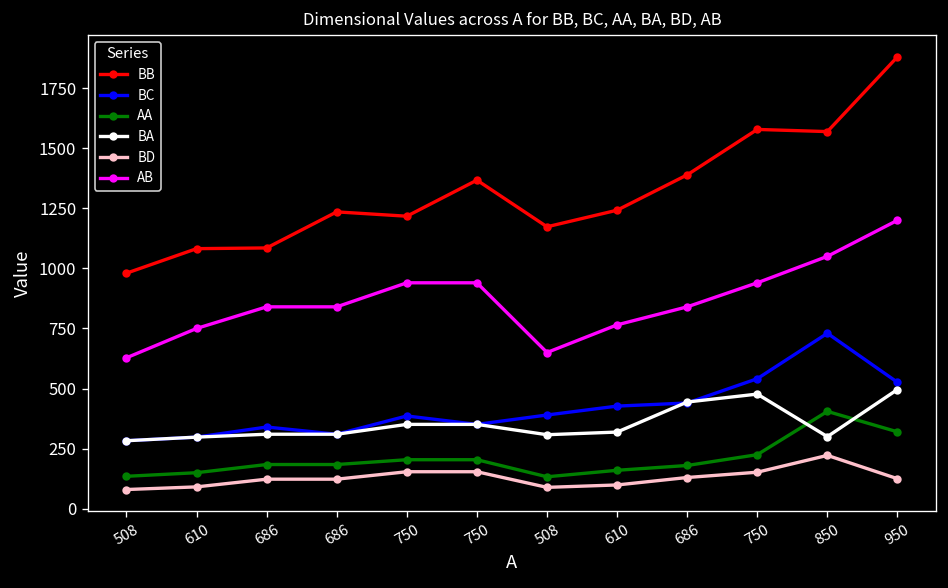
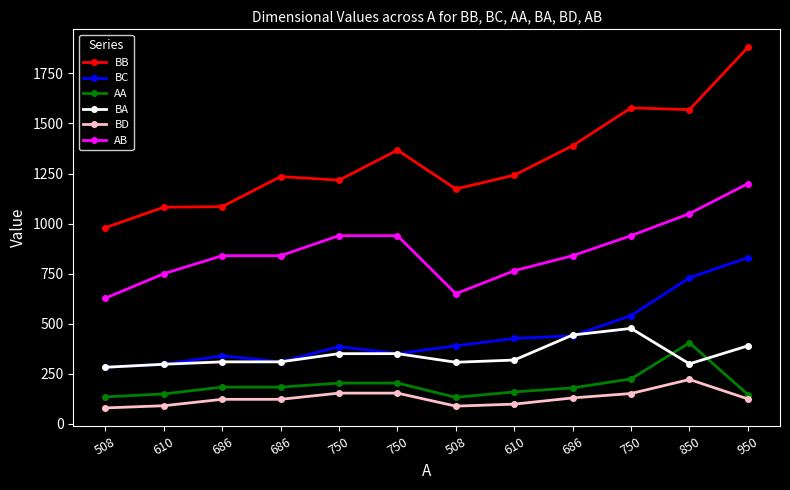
BC, 950: 530 -> 830
AA, 950: 320 -> 150
BA, 950: 500 -> 390
